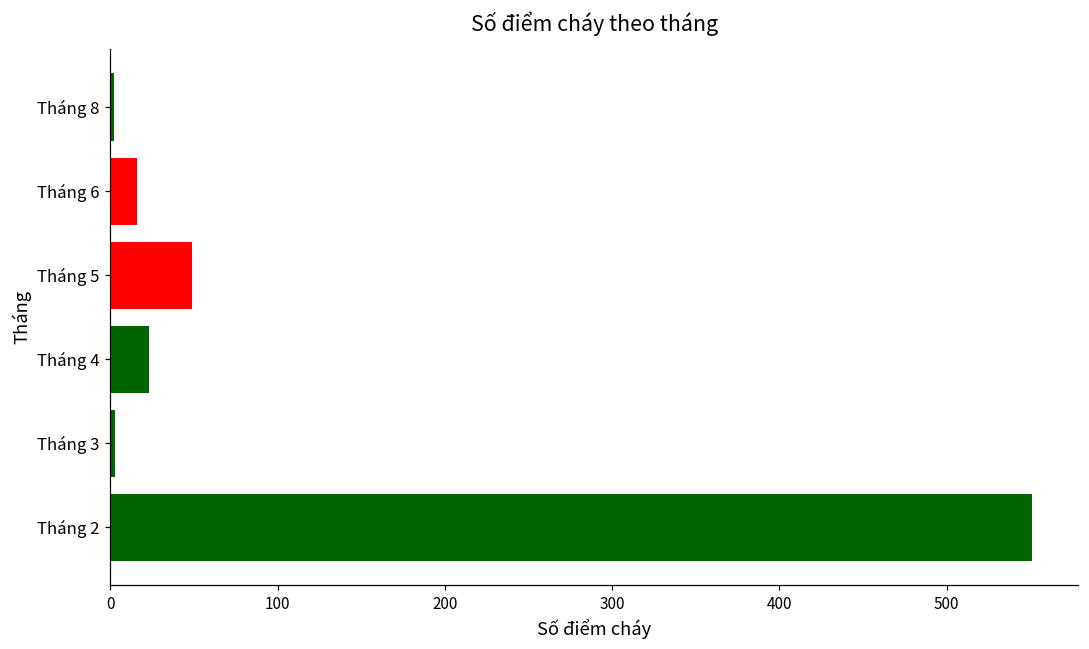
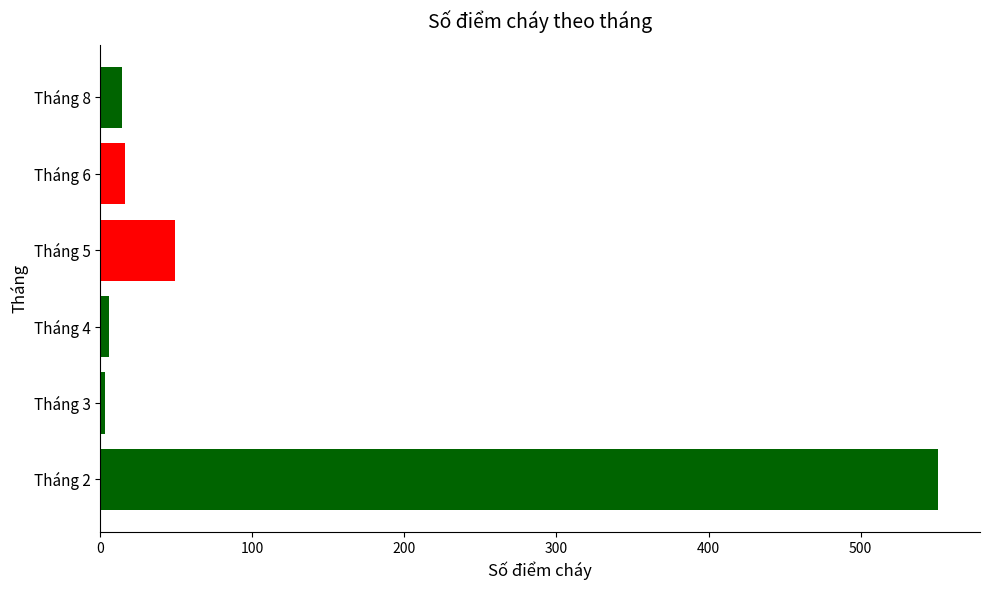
Tháng 8: 2 -> 14
Tháng 4: 23 -> 6
